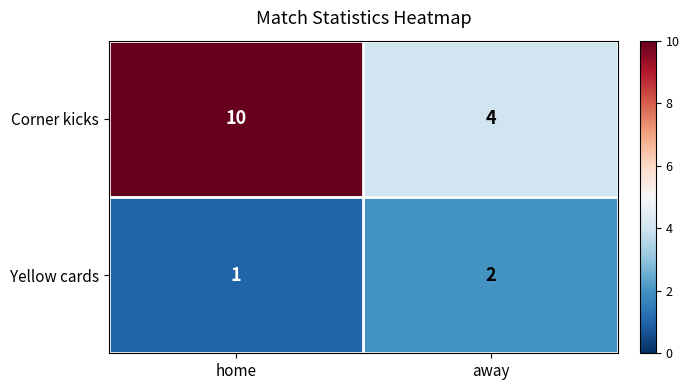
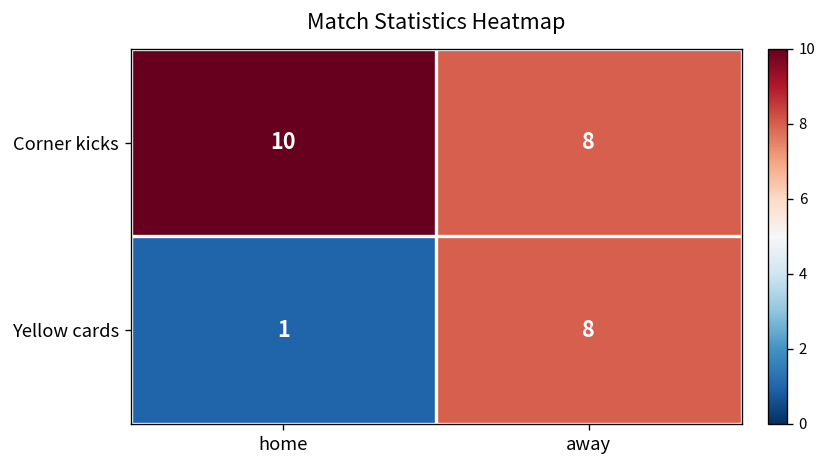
Corner kicks, away: 4 -> 8
Yellow cards, away: 2 -> 8
